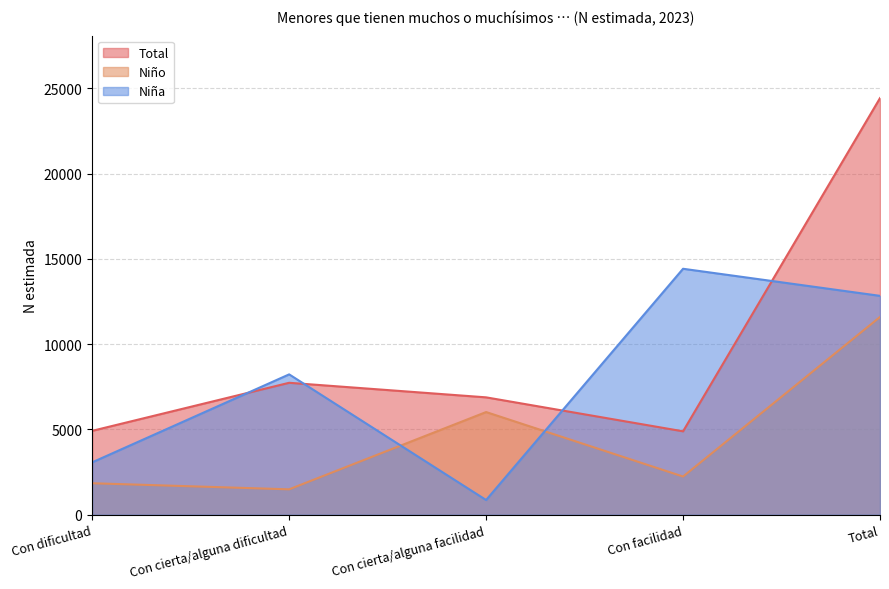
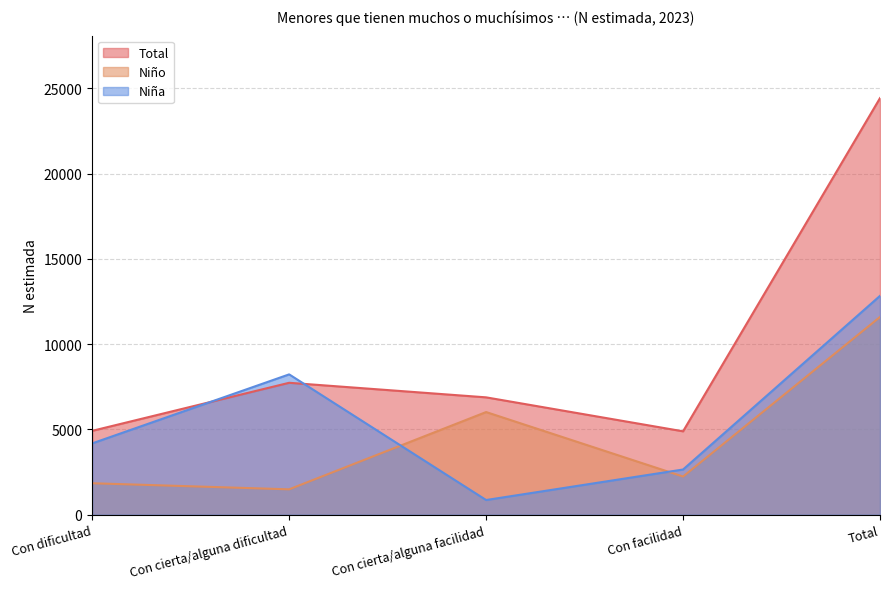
Niña, Con dificultad: 3100 -> 4200
Niña, Con facilidad: 14400 -> 2700
